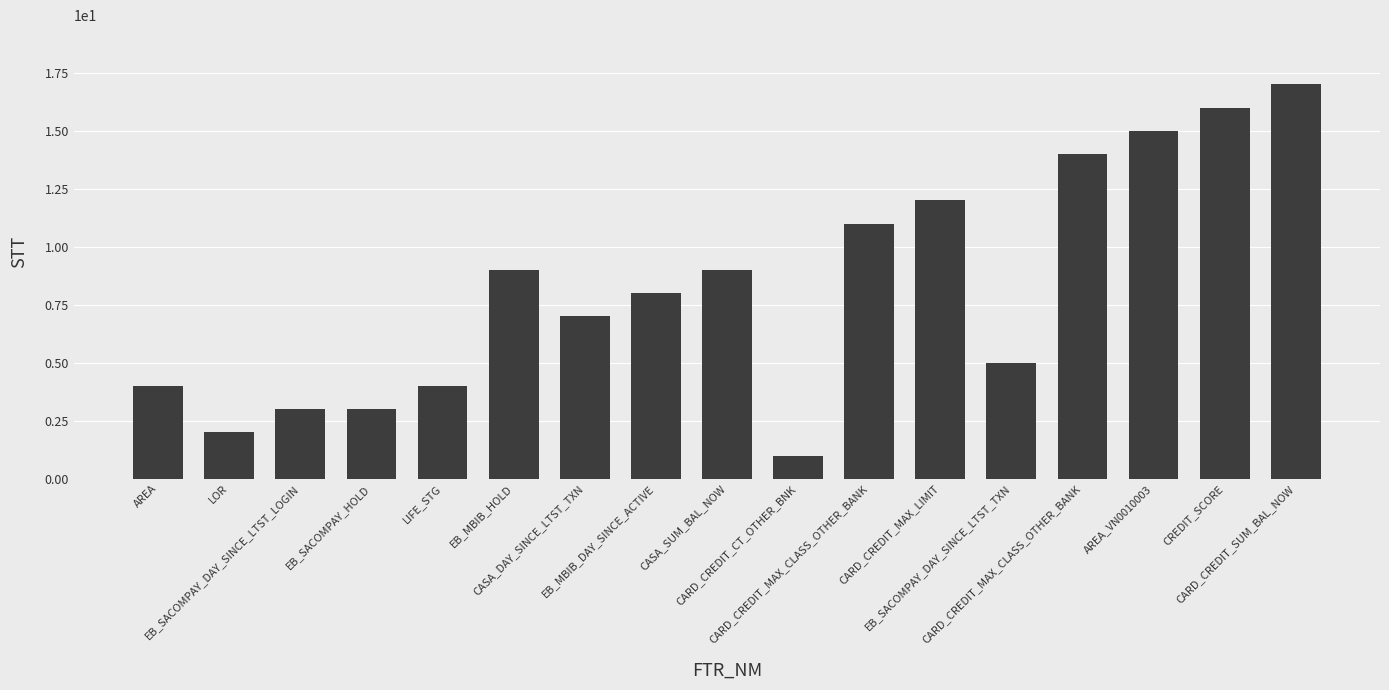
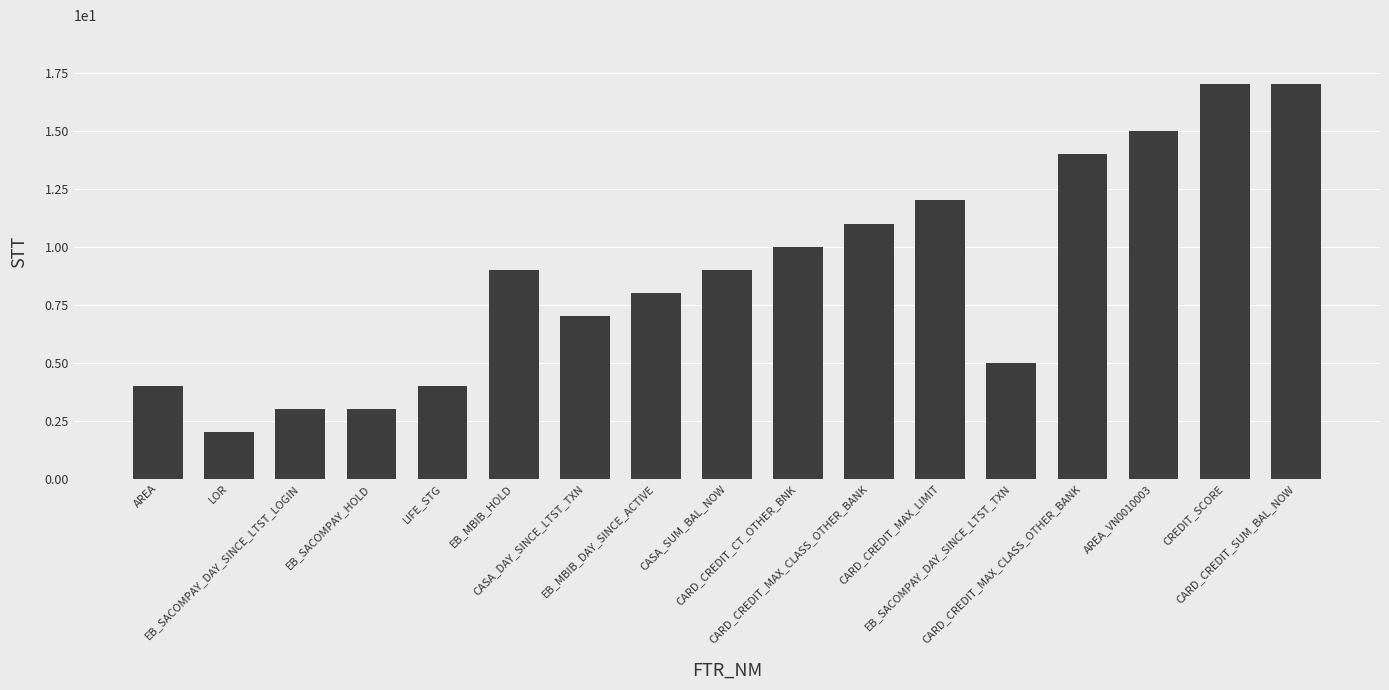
CARD_CREDIT_CT_OTHER_BNK: 1 -> 10
CREDIT_SCORE: 16 -> 17
